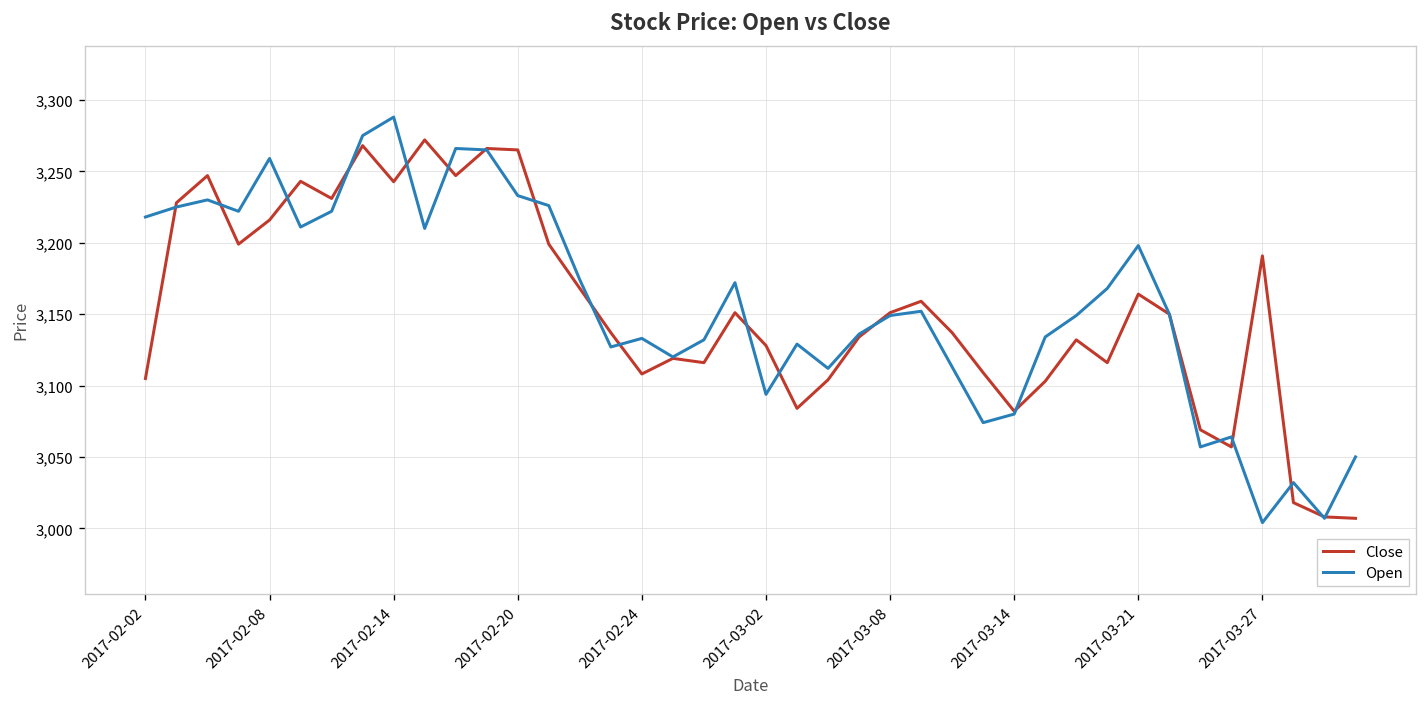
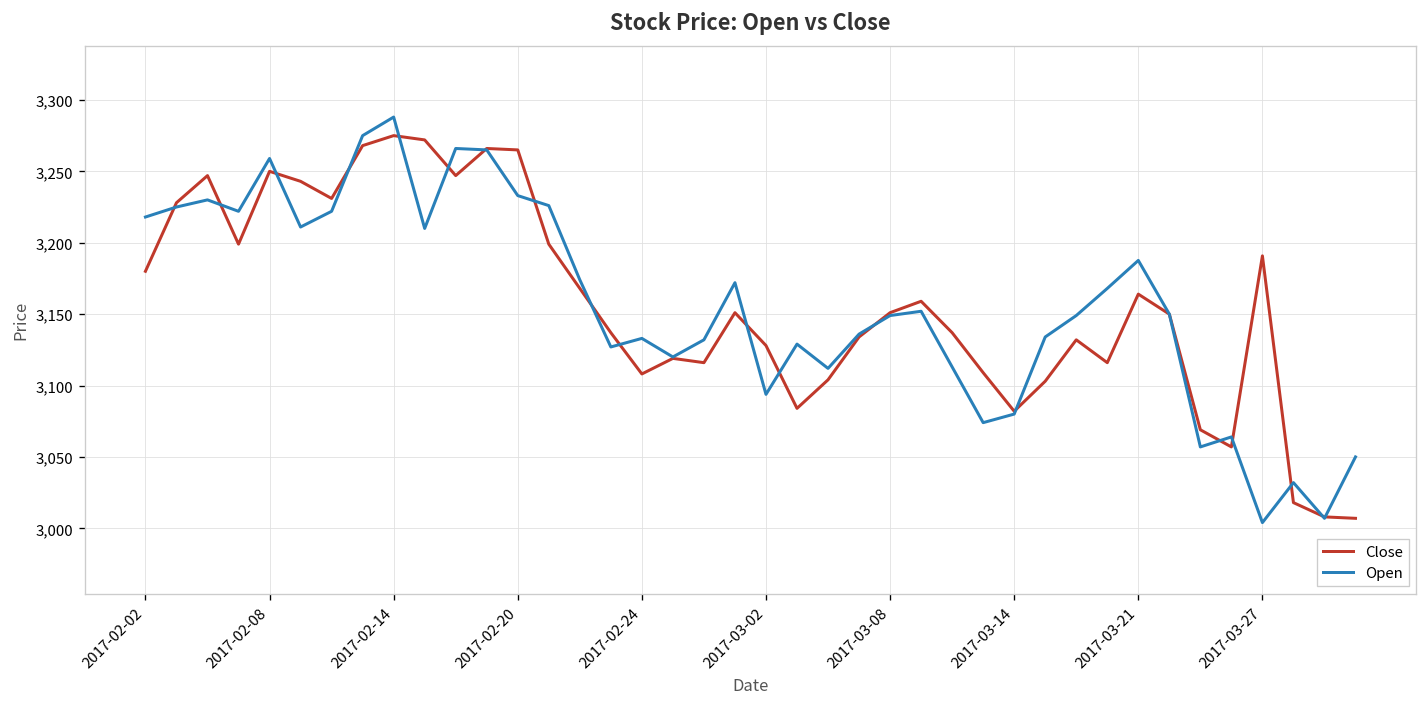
Close, 2017-02-02: 3,105 -> 3,180
Close, 2017-02-08: 3,216 -> 3,250
Close, 2017-02-14: 3,243 -> 3,275
Open, 2017-03-21: 3,198 -> 3,188
